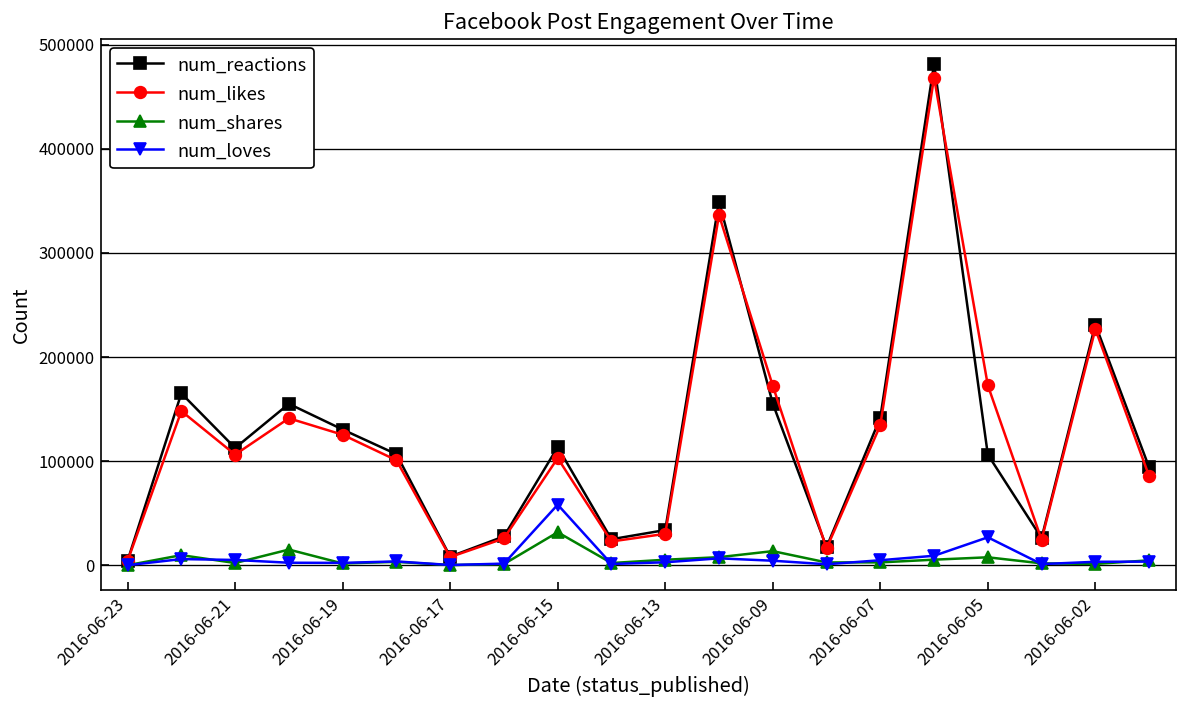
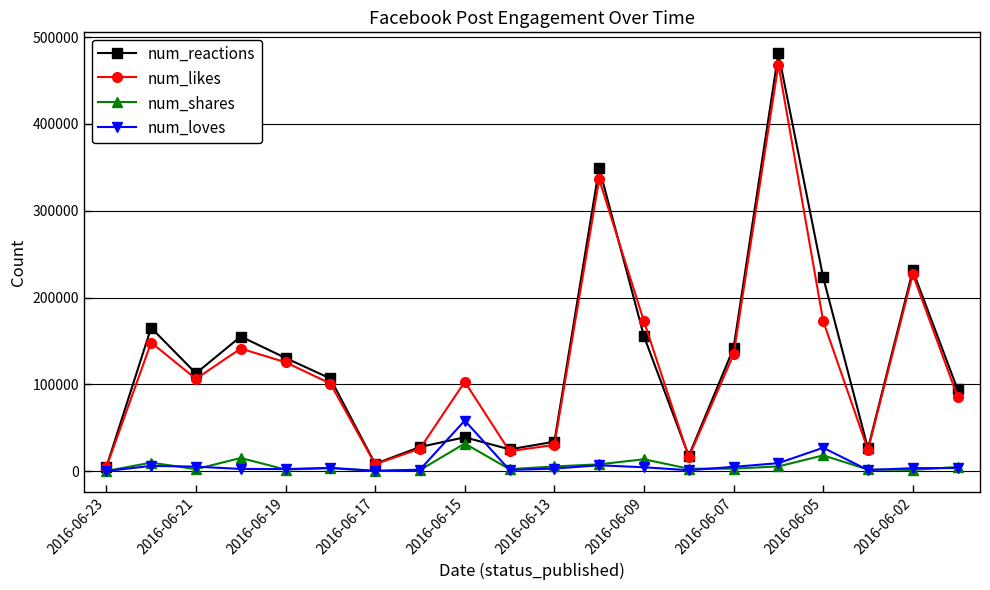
num_reactions, 2016-06-15: 110000 -> 40000
num_reactions, 2016-06-05: 110000 -> 220000
num_shares, 2016-06-05: 10000 -> 20000
